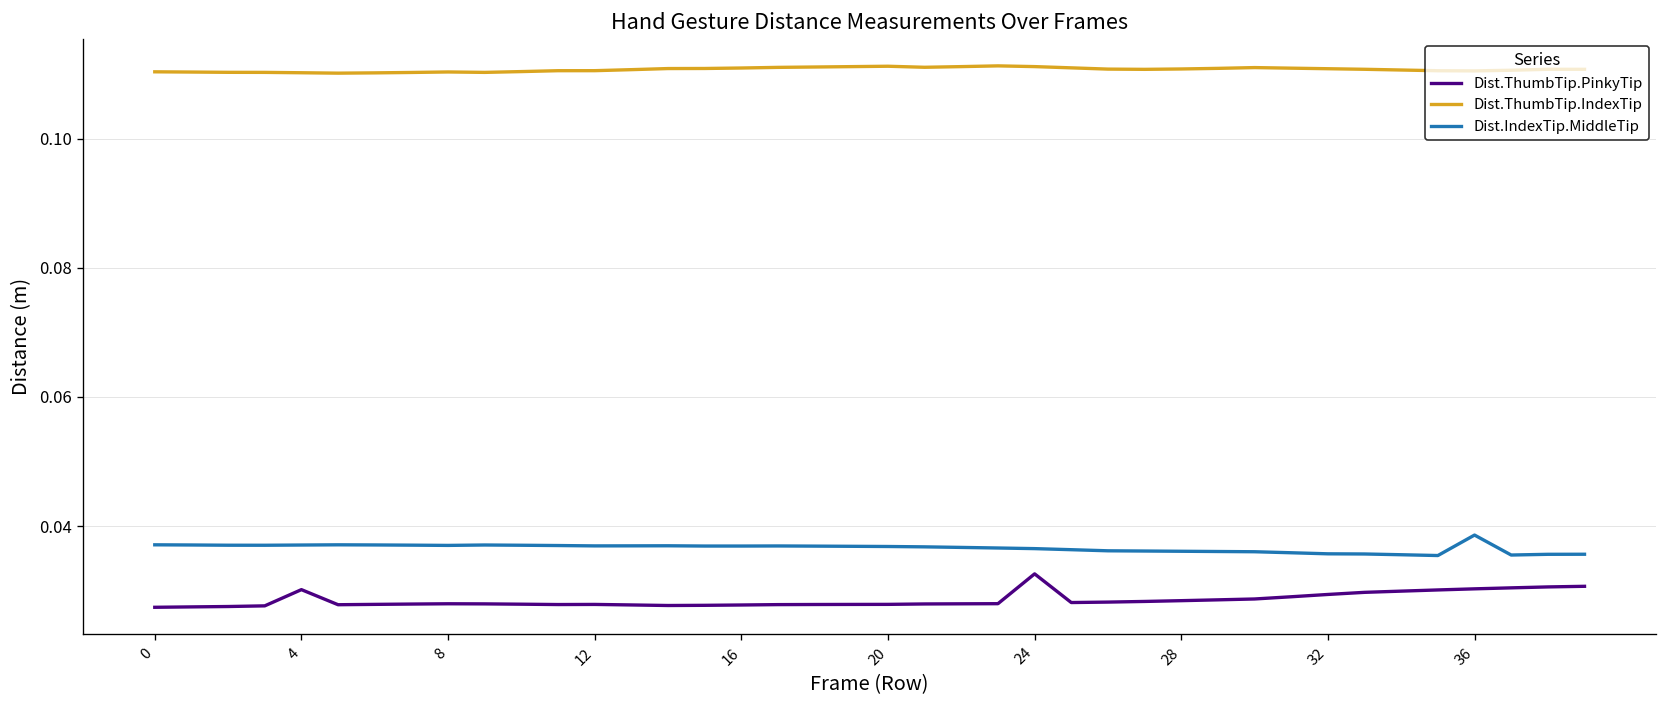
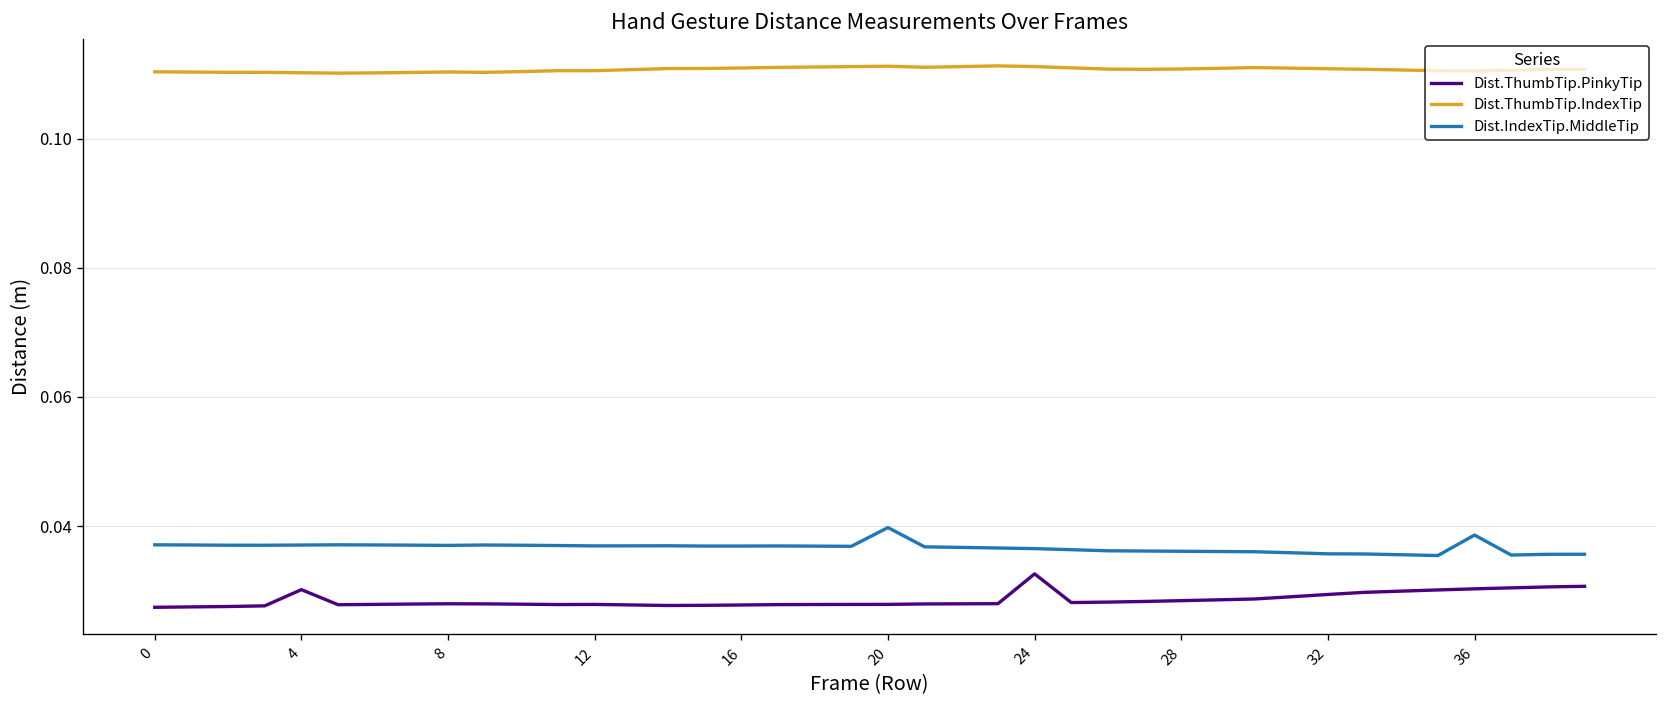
Dist.IndexTip.MiddleTip, 20: 0.037 -> 0.040
